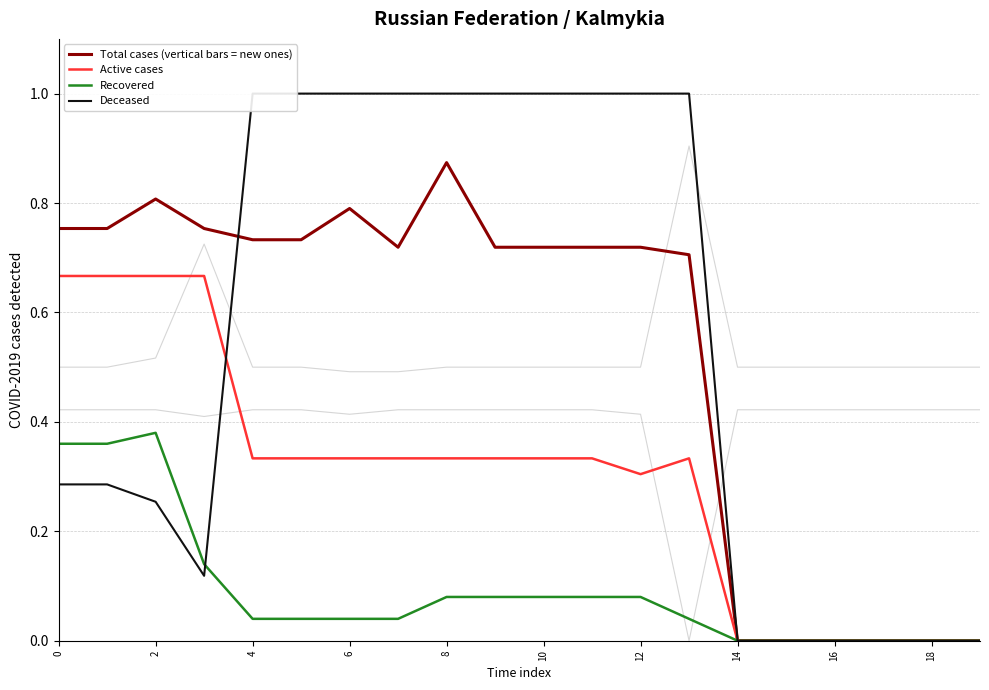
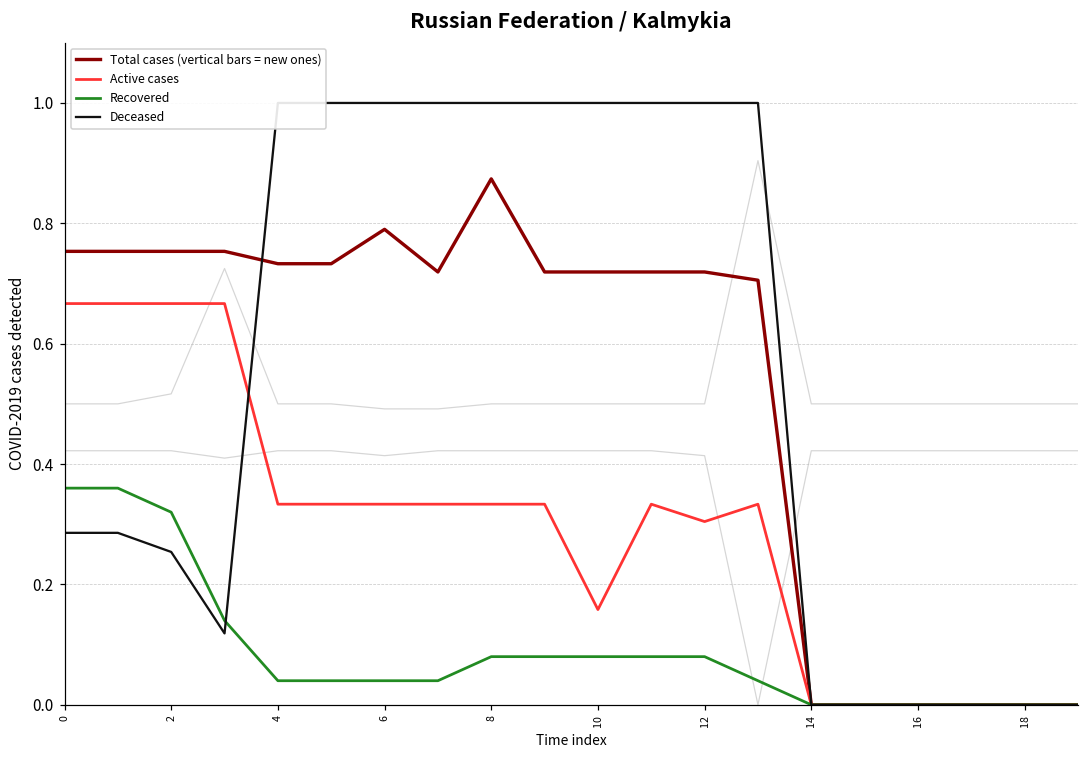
Total cases (vertical bars = new ones), 2: 0.81 -> 0.75
Recovered, 2: 0.38 -> 0.32
Active cases, 10: 0.33 -> 0.16
